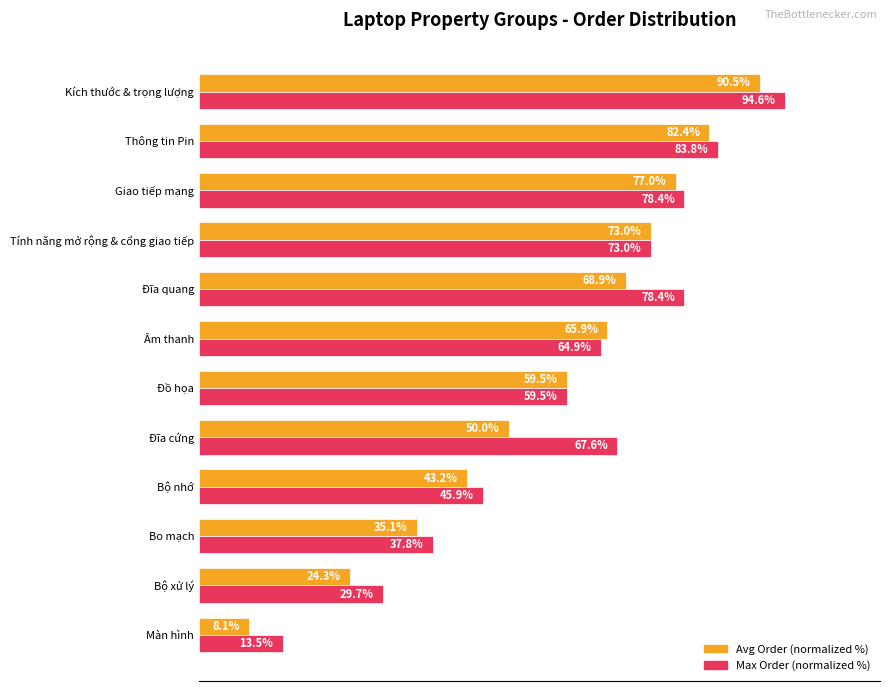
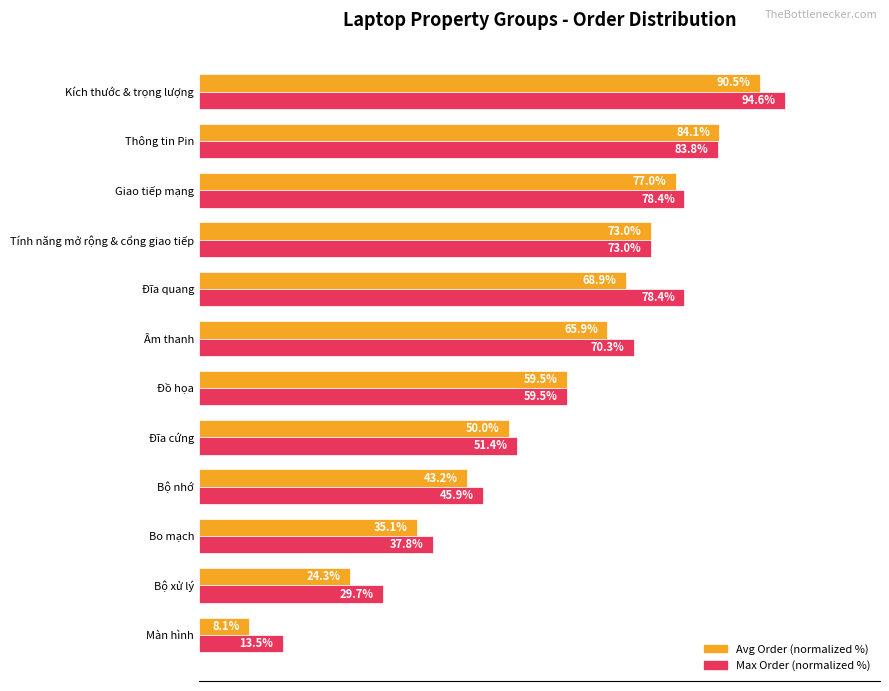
Avg Order (normalized %), Thông tin Pin: 82.4% -> 84.1%
Max Order (normalized %), Âm thanh: 64.9% -> 70.3%
Max Order (normalized %), Đĩa cứng: 67.6% -> 51.4%
